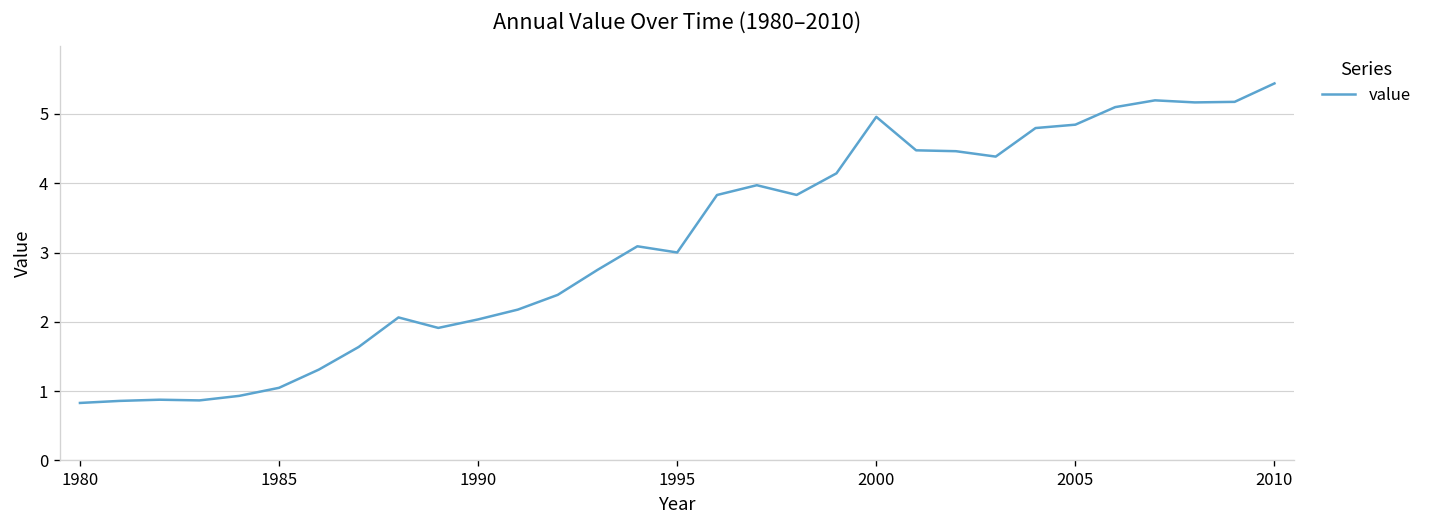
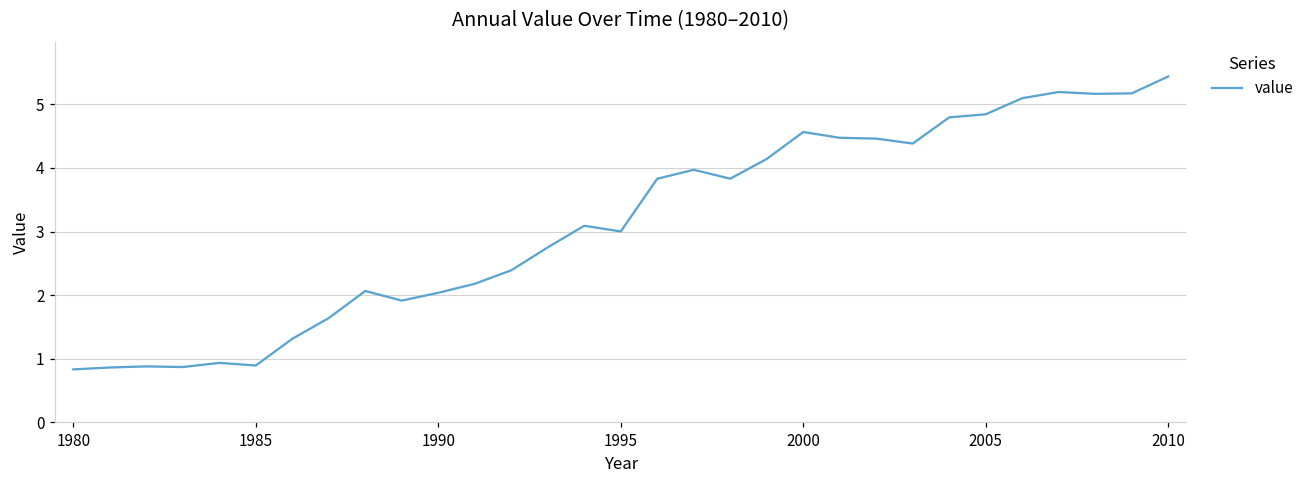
1985: 1.0 -> 0.9
2000: 5.0 -> 4.6
